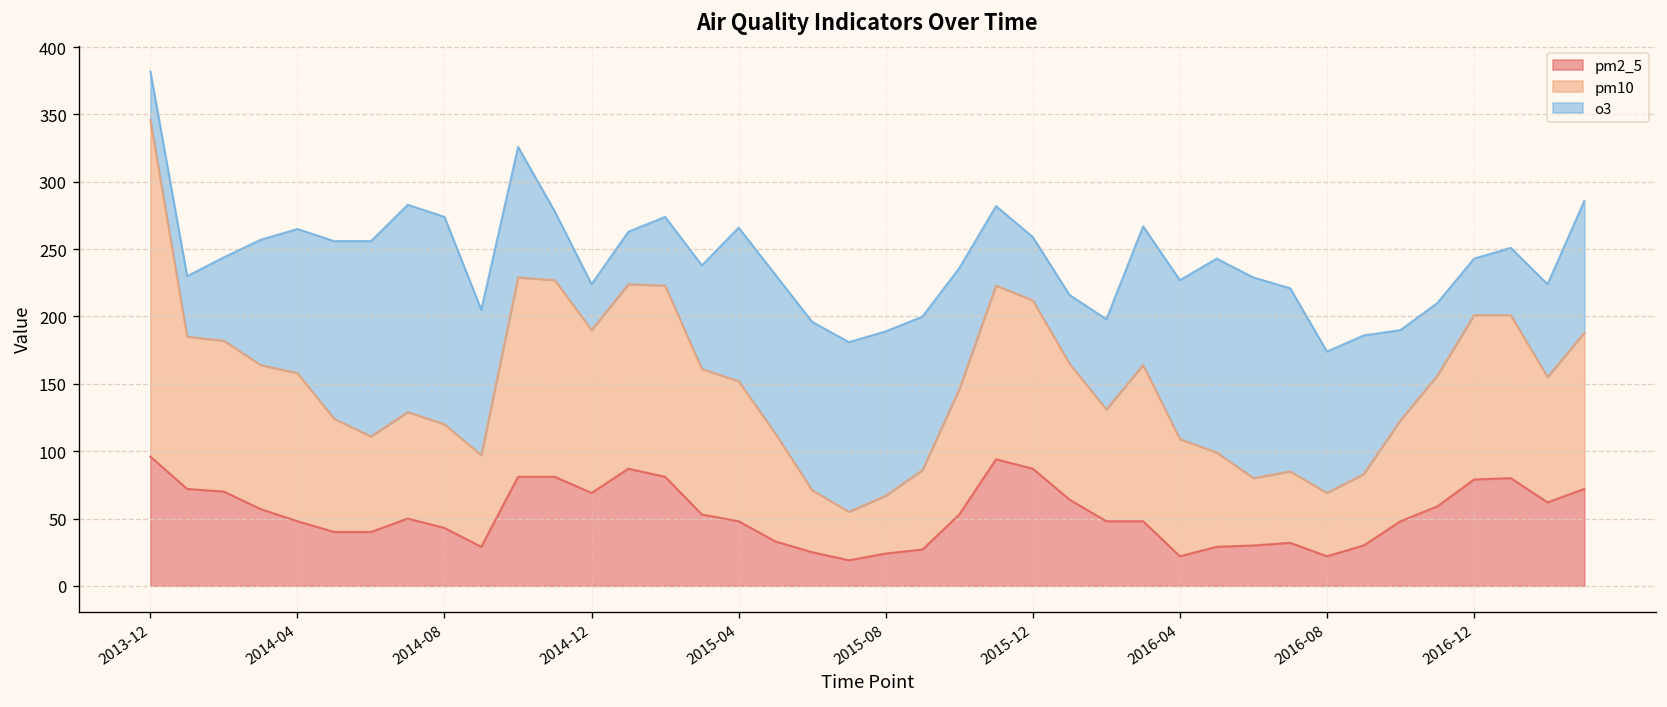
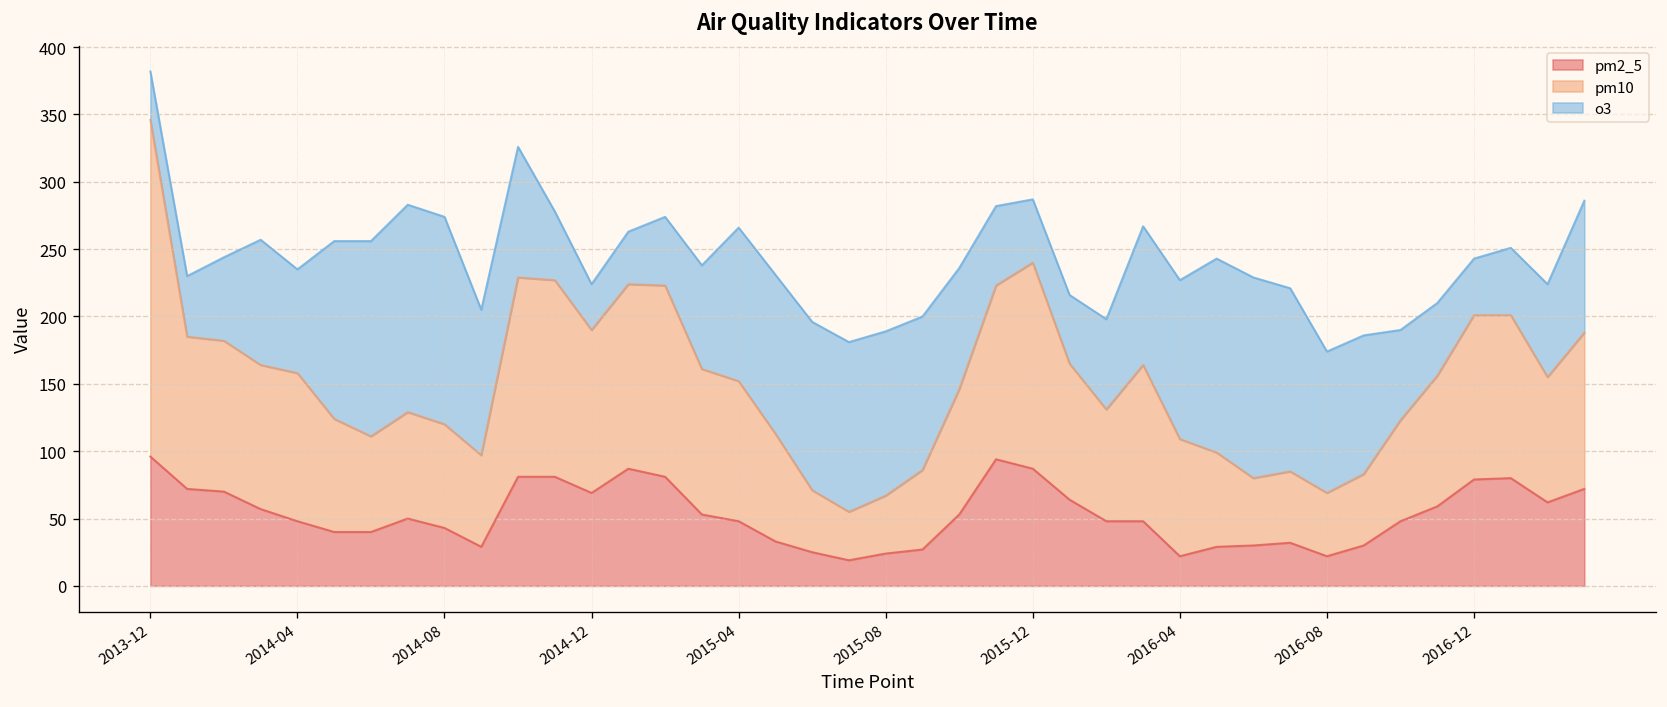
o3, 2014-04: 107 -> 77
pm10, 2015-12: 125 -> 153
